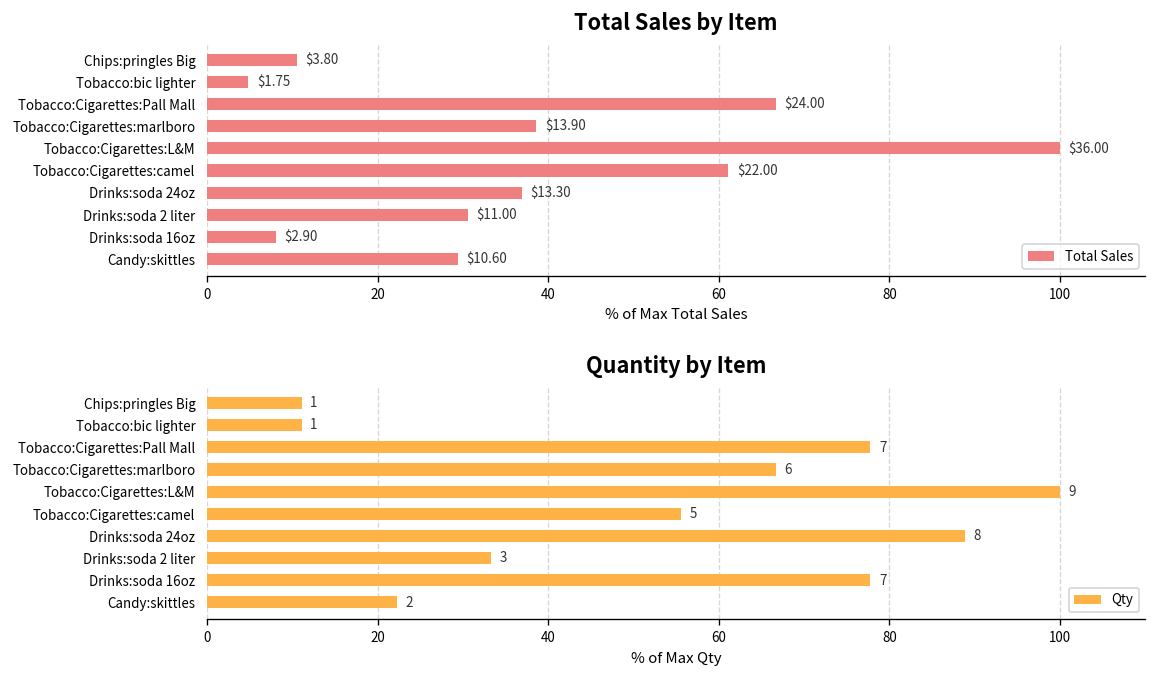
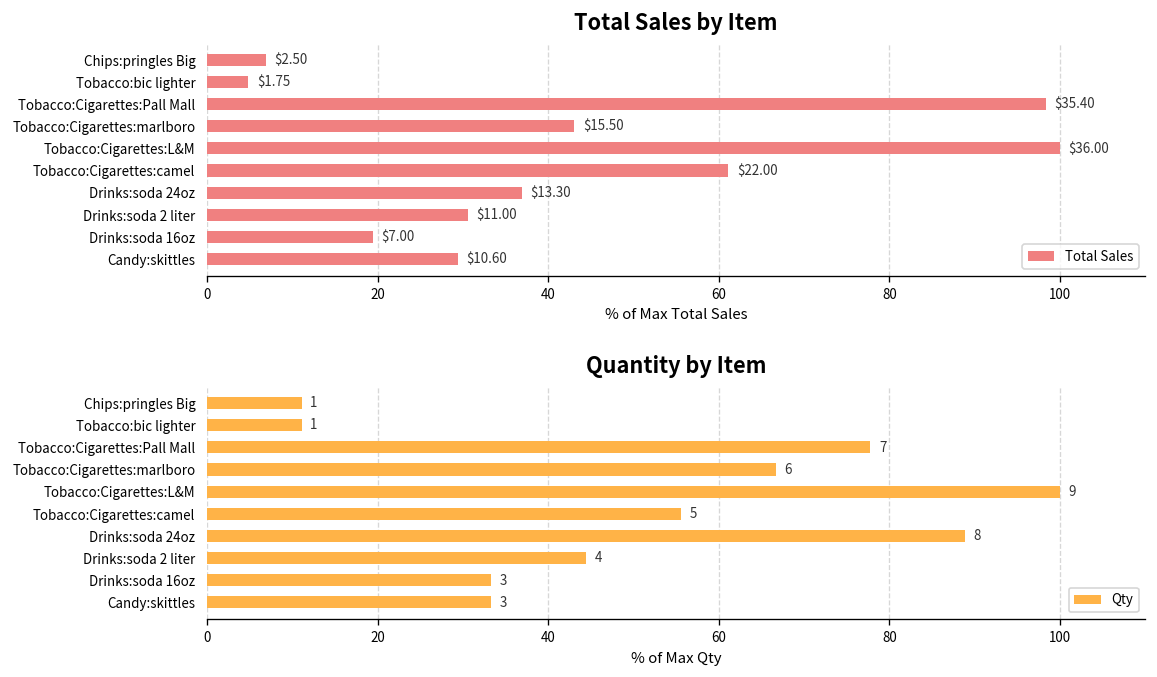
Total Sales by Item, Chips:pringles Big: $3.80 -> $2.50
Total Sales by Item, Tobacco:Cigarettes:Pall Mall: $24.00 -> $35.40
Total Sales by Item, Tobacco:Cigarettes:marlboro: $13.90 -> $15.50
Total Sales by Item, Drinks:soda 16oz: $2.90 -> $7.00
Quantity by Item, Drinks:soda 2 liter: 3 -> 4
Quantity by Item, Drinks:soda 16oz: 7 -> 3
Quantity by Item, Candy:skittles: 2 -> 3
